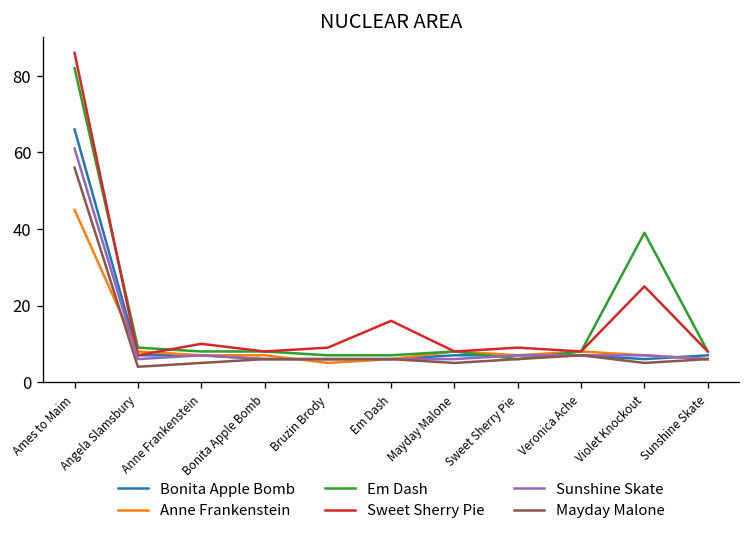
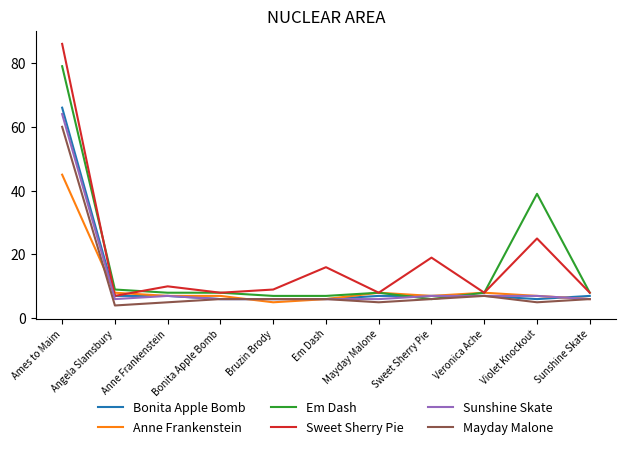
Em Dash, Ames to Maim: 82 -> 79
Sunshine Skate, Ames to Maim: 61 -> 64
Mayday Malone, Ames to Maim: 56 -> 60
Sweet Sherry Pie, Sweet Sherry Pie: 9 -> 19
